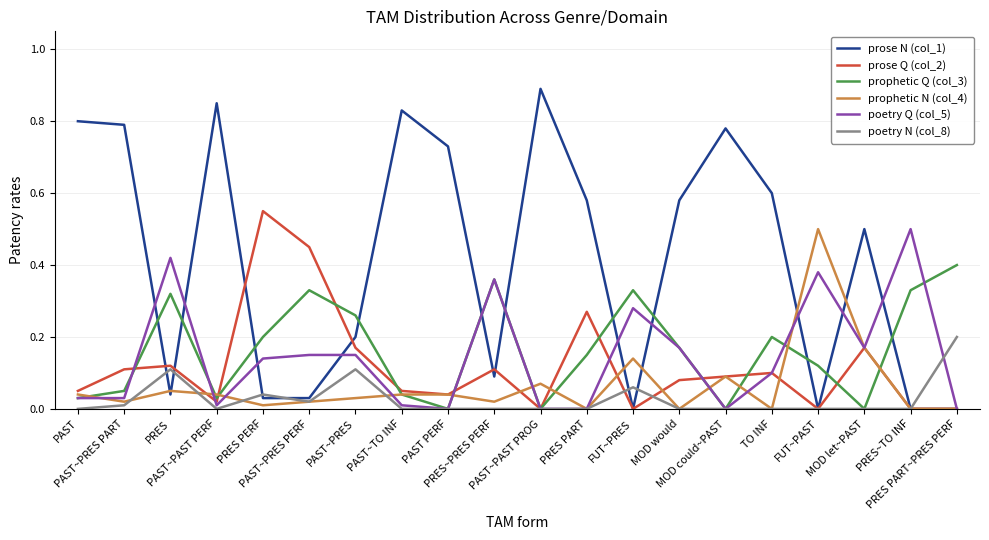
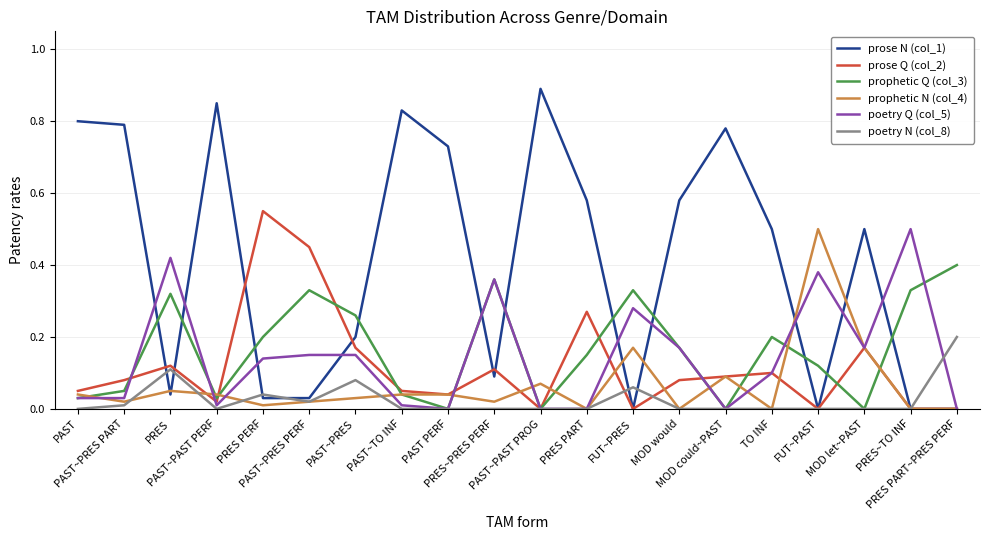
prose Q (col_2), PAST~PRES PART: 0.11 -> 0.08
poetry N (col_8), PAST~PRES: 0.11 -> 0.08
prophetic N (col_4), FUT~PRES: 0.14 -> 0.17
prose N (col_1), TO INF: 0.6 -> 0.5
